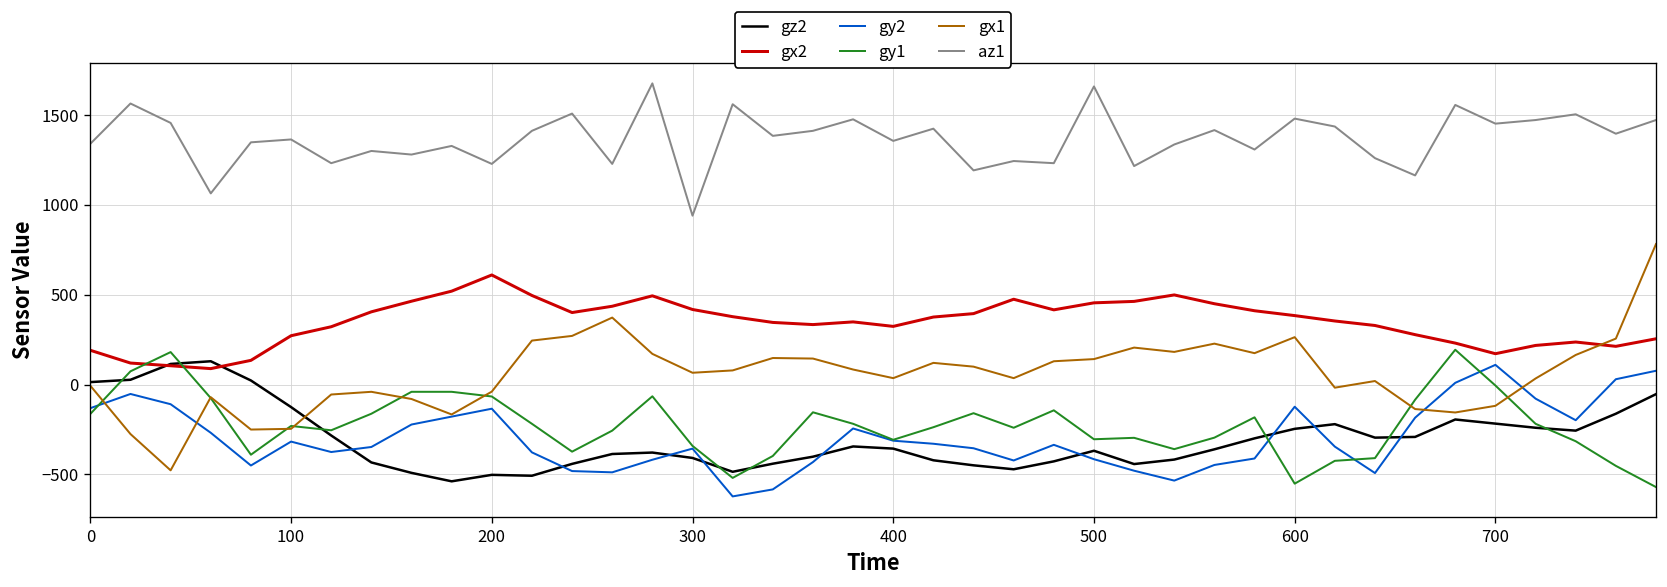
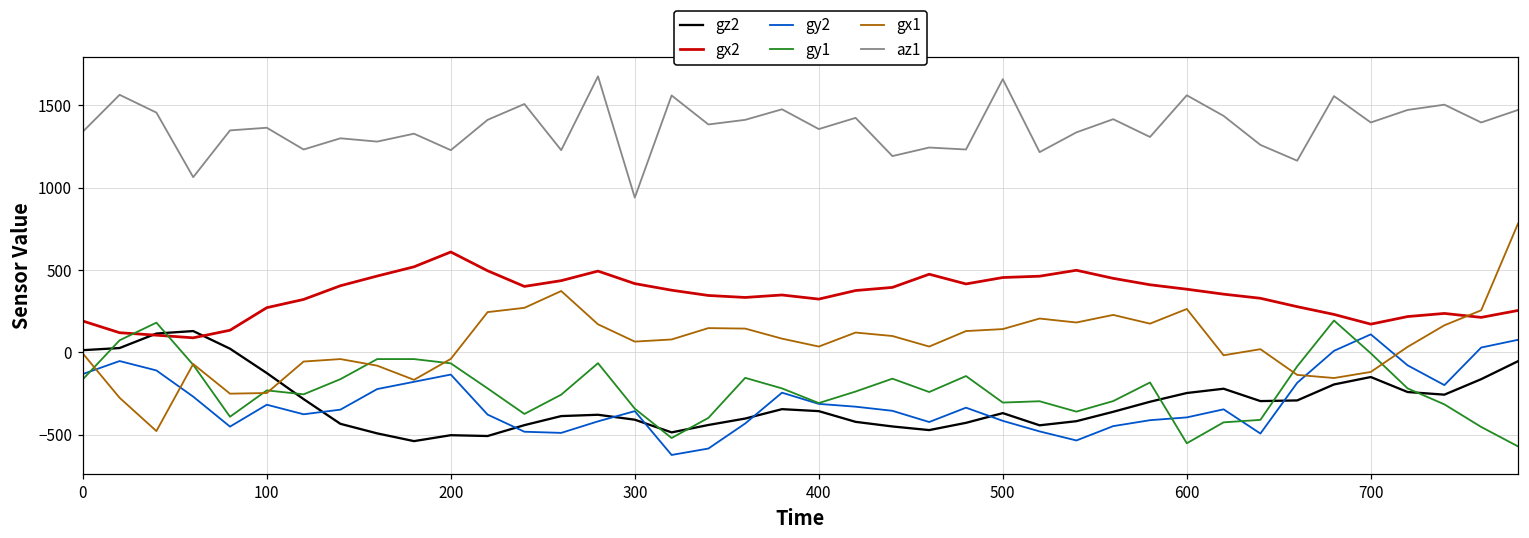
gy2, 600: -120 -> -390
az1, 600: 1480 -> 1560
gz2, 700: -220 -> -150
az1, 700: 1450 -> 1400
